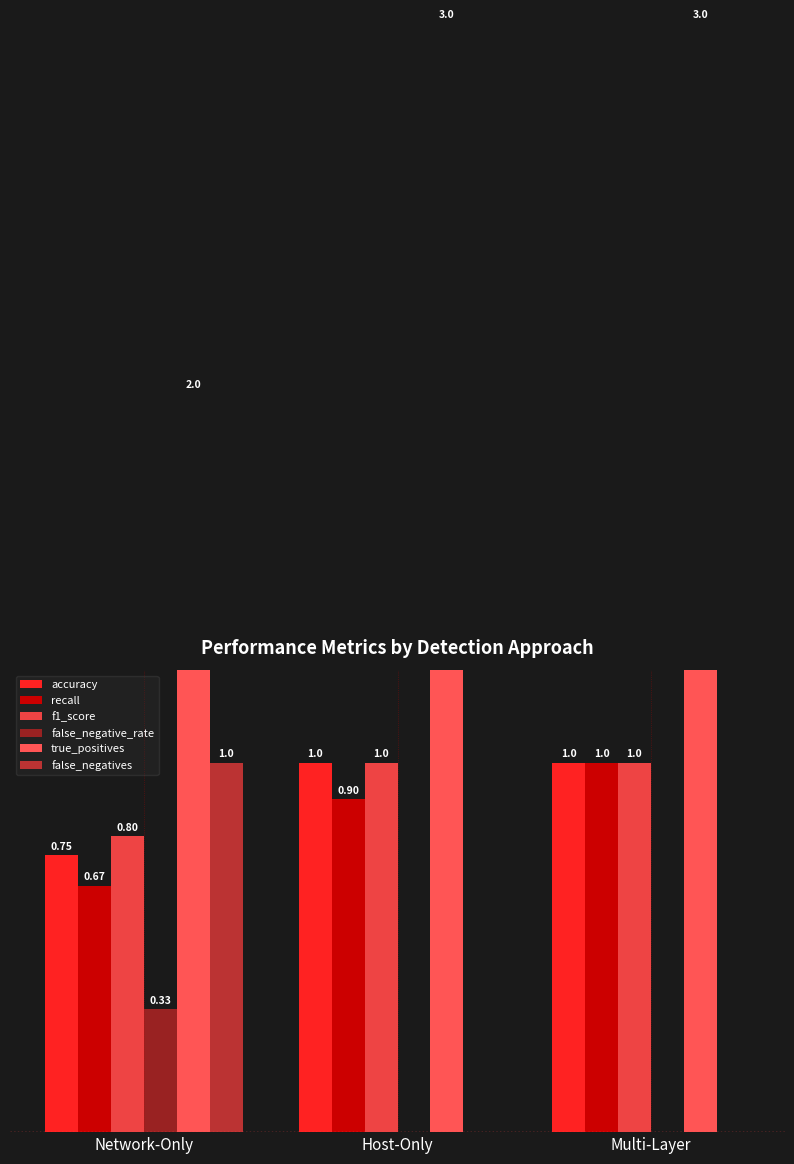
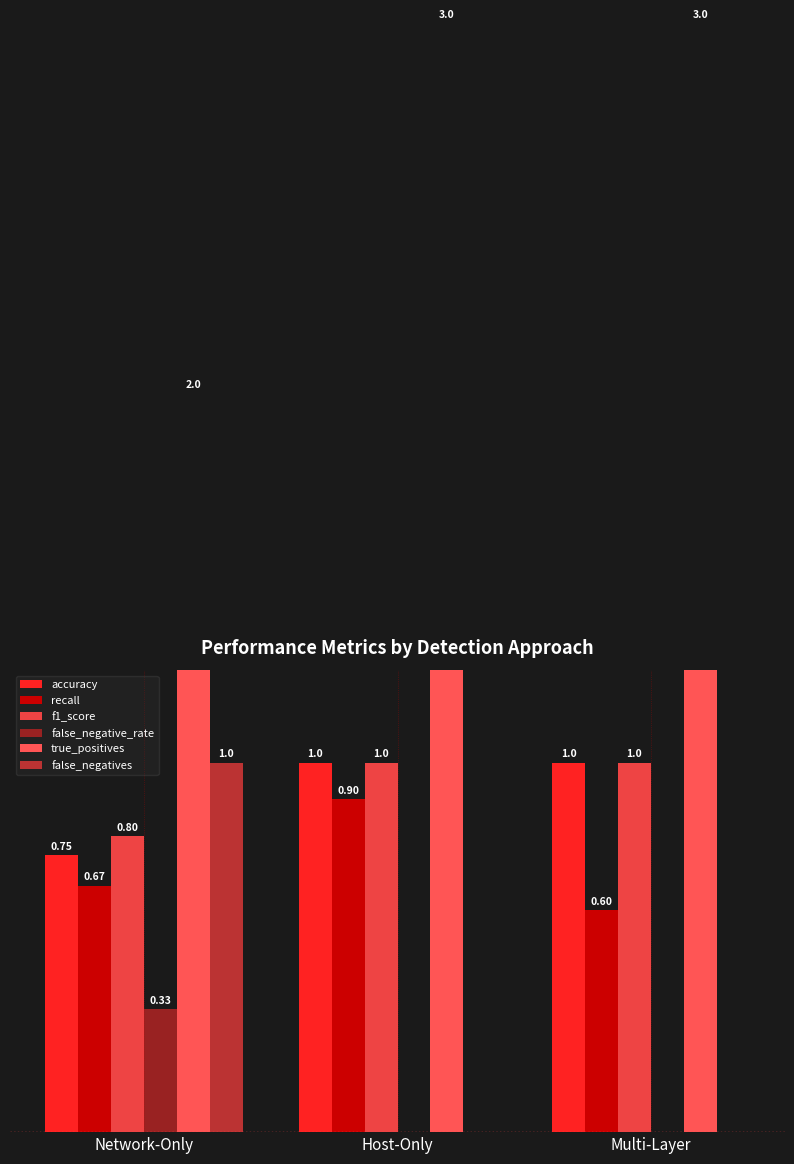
recall, Multi-Layer: 1.0 -> 0.60
